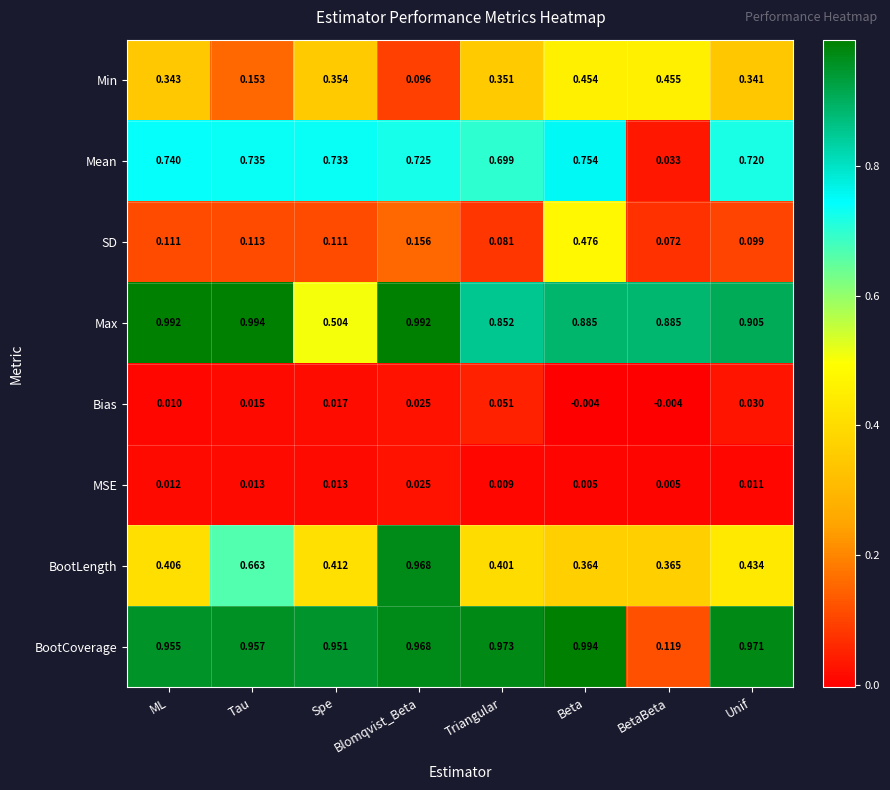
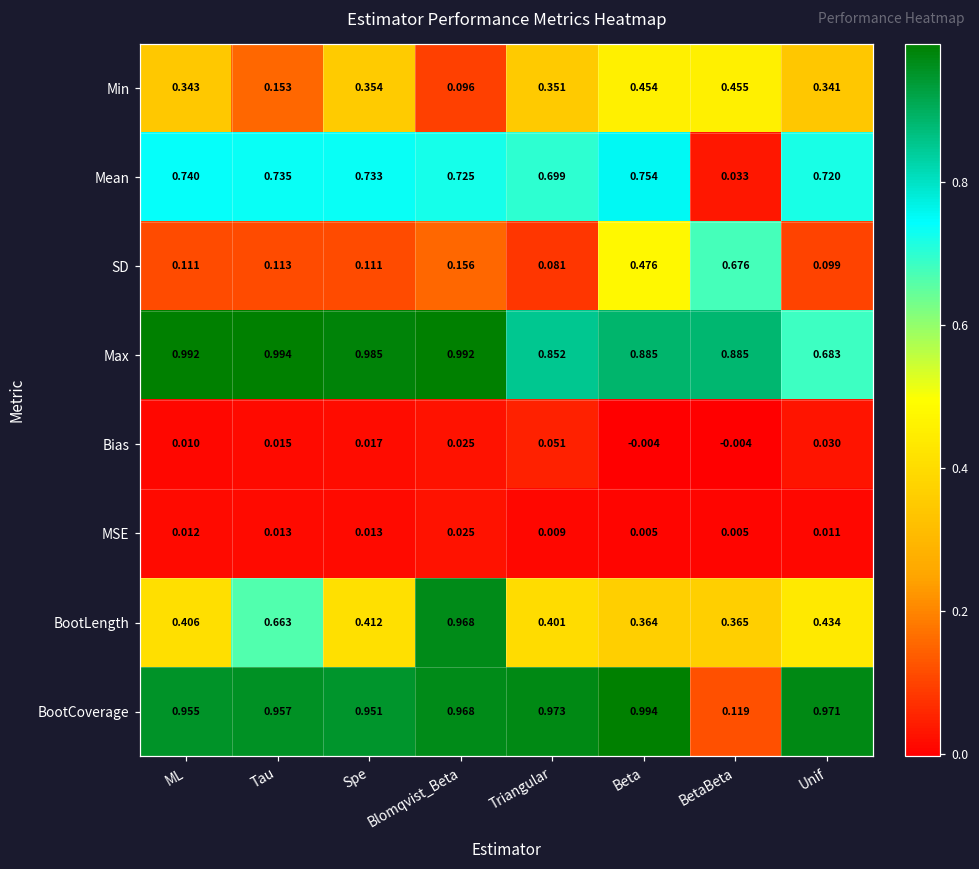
SD, BetaBeta: 0.072 -> 0.676
Max, Spe: 0.504 -> 0.985
Max, Unif: 0.905 -> 0.683
